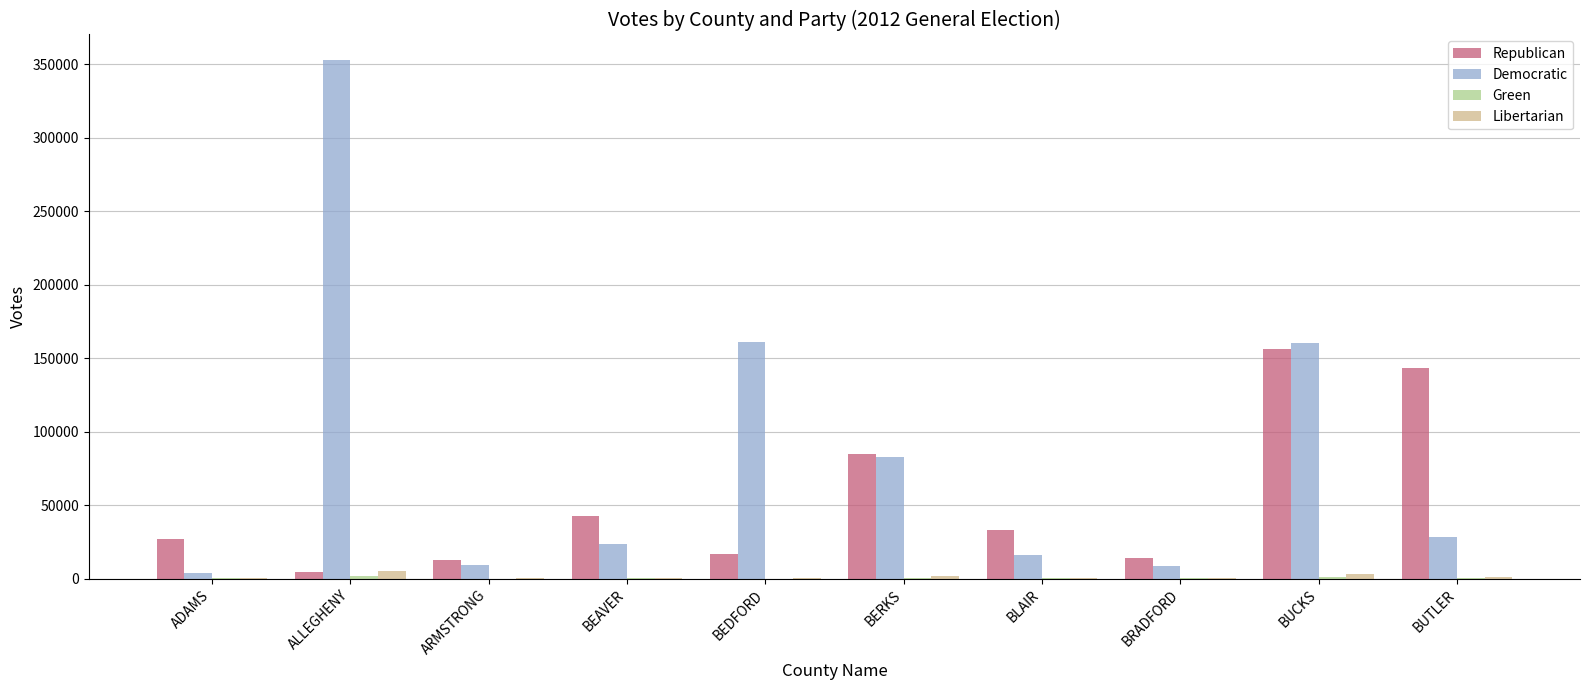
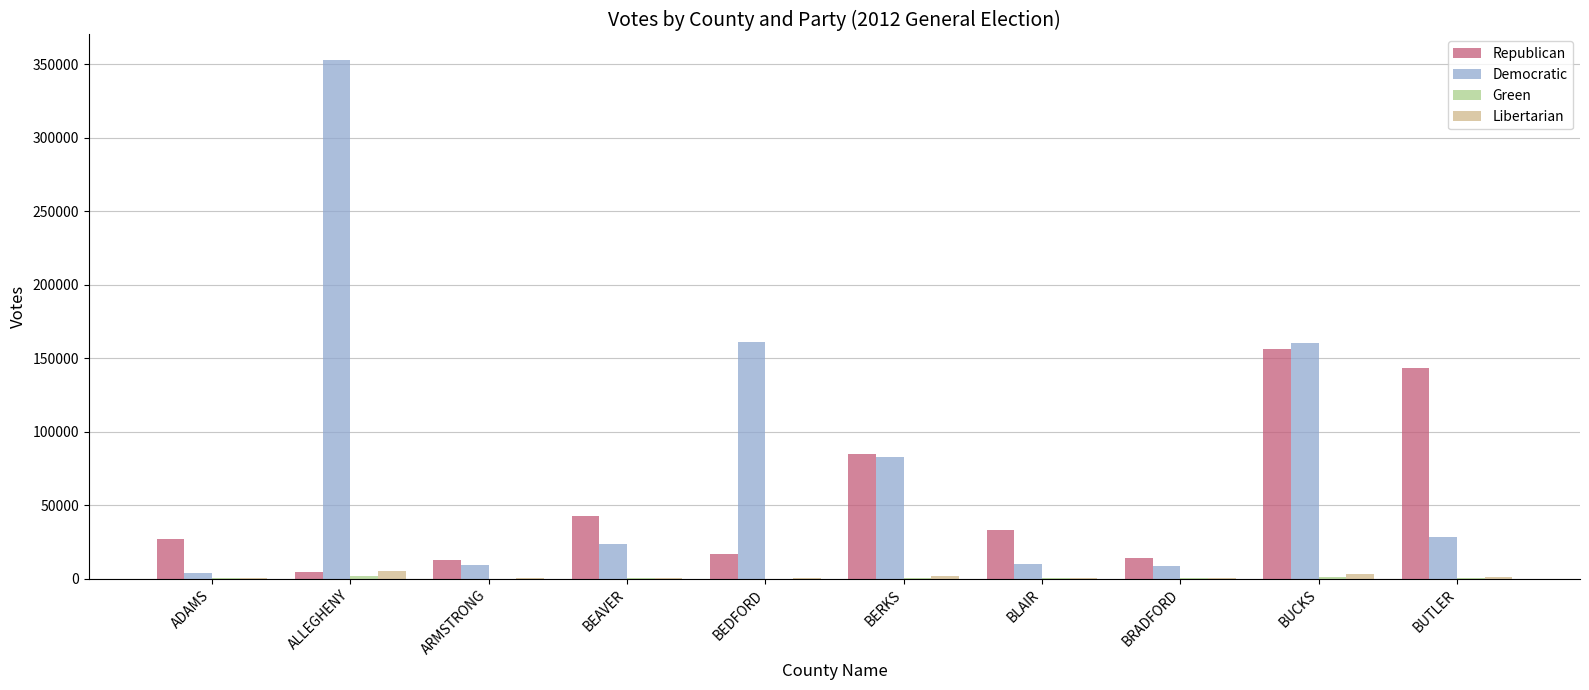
Democratic, BLAIR: 16000 -> 10000
